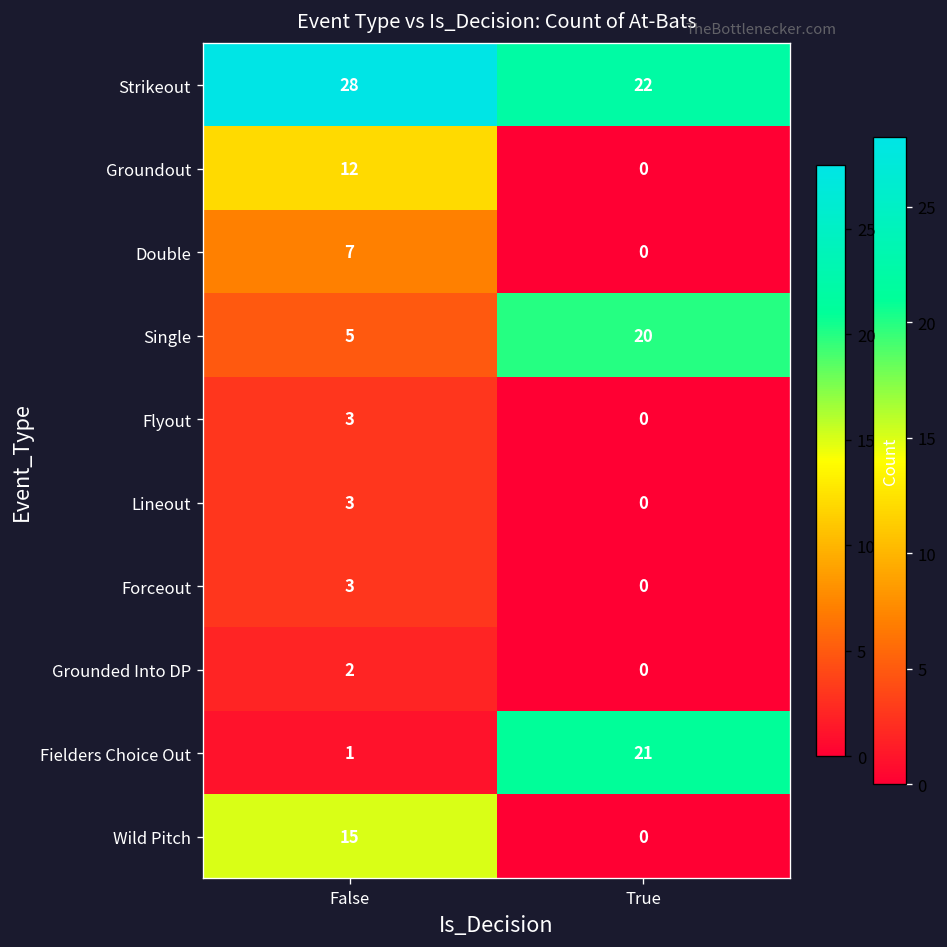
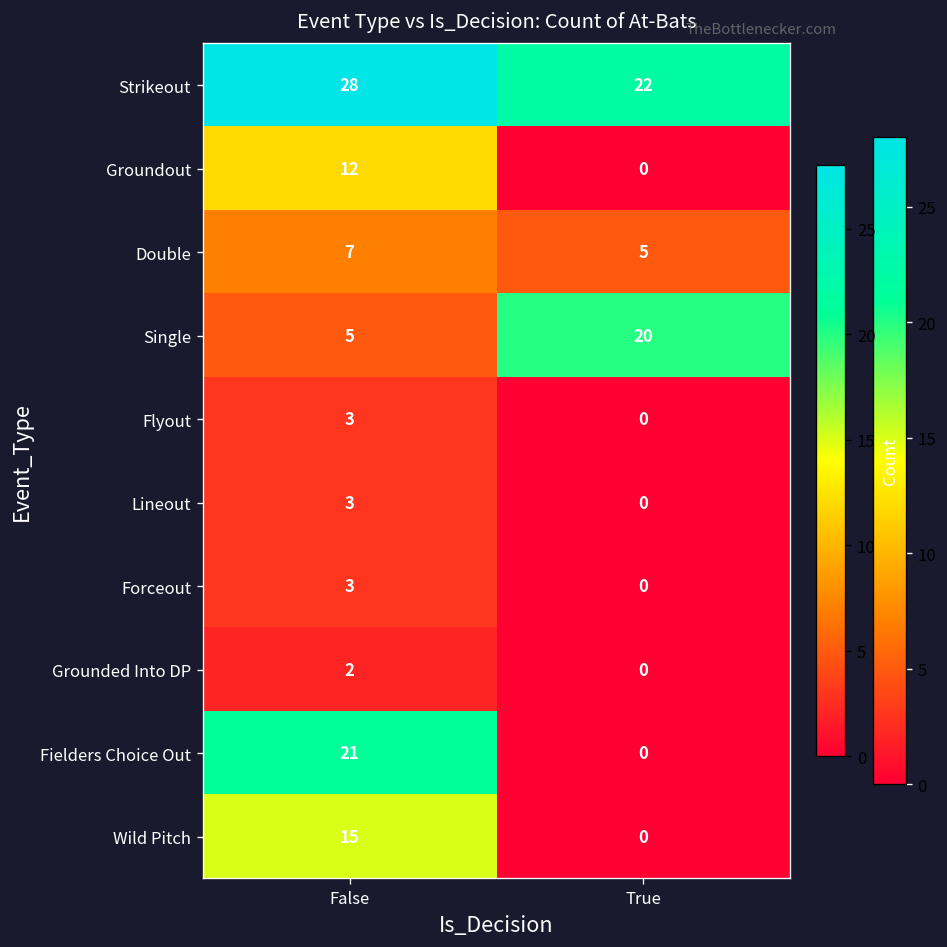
Double, True: 0 -> 5
Fielders Choice Out, False: 1 -> 21
Fielders Choice Out, True: 21 -> 0
